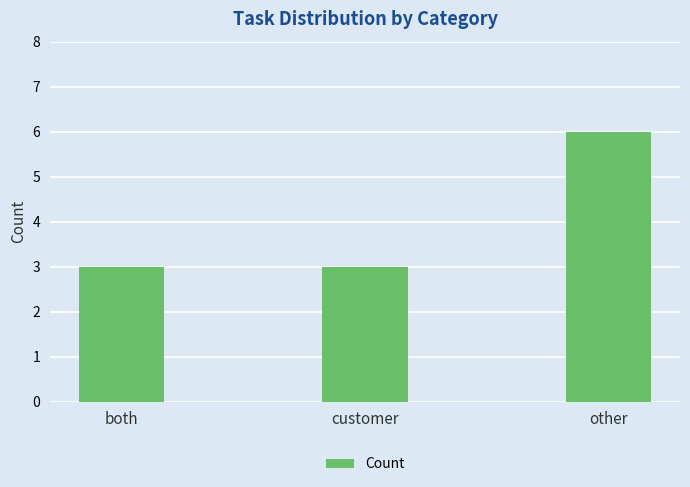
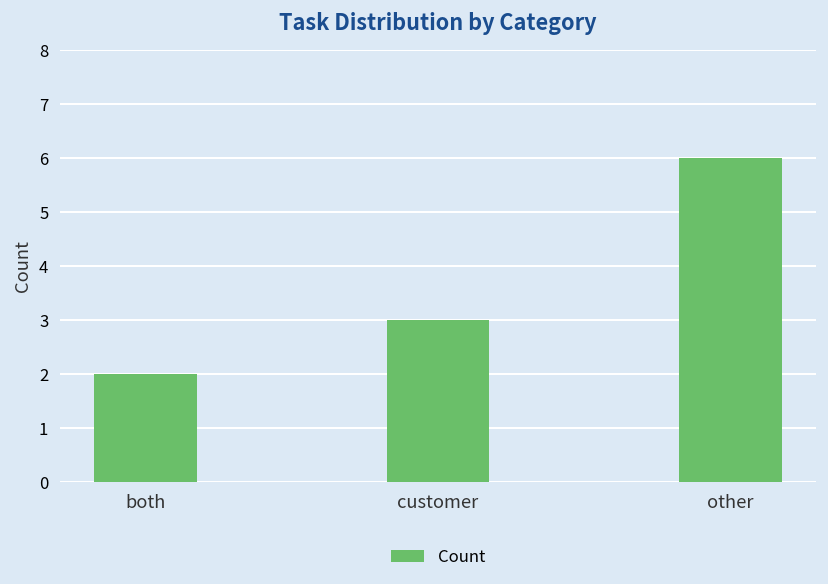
both: 3 -> 2
